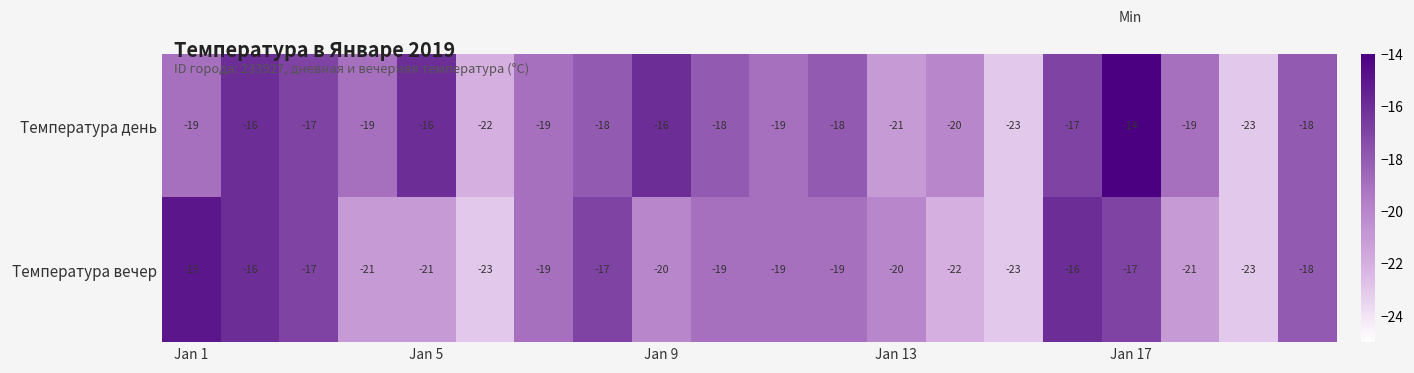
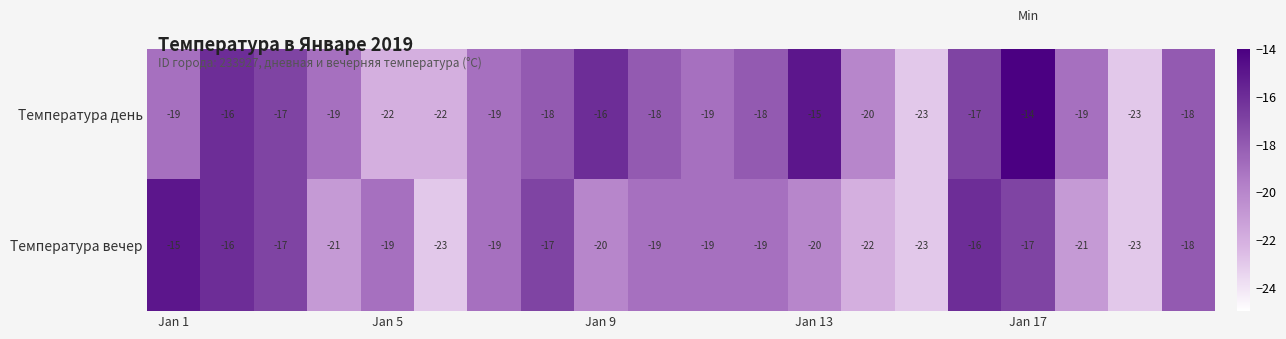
Температура день, Jan 5: -16 -> -22
Температура день, Jan 13: -21 -> -15
Температура вечер, Jan 5: -21 -> -19
